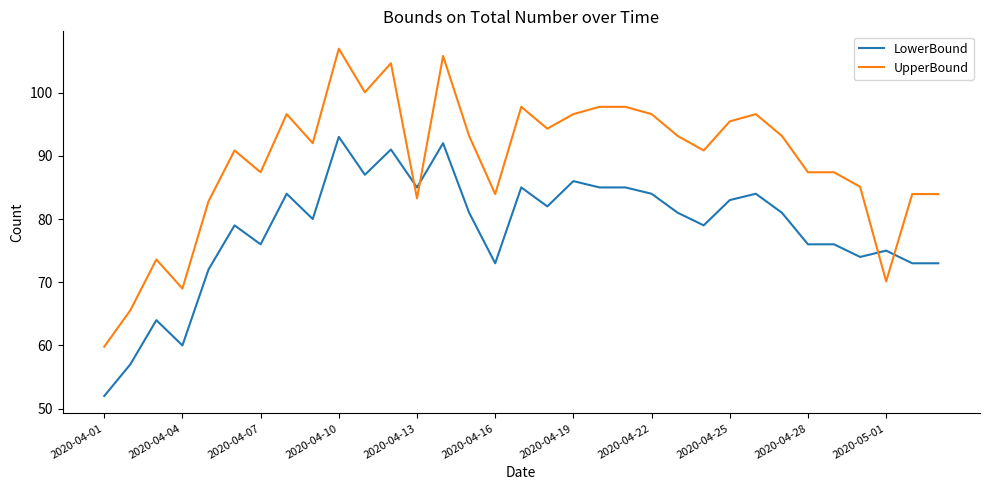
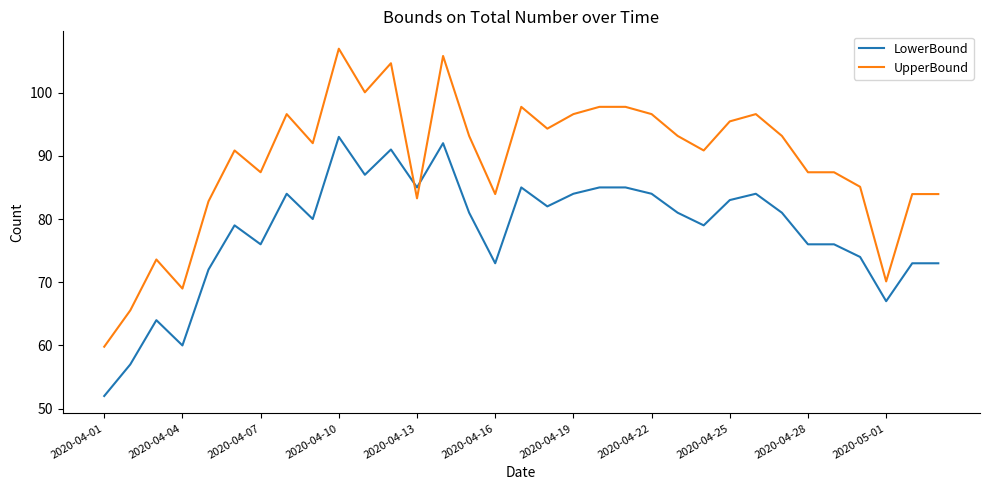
LowerBound, 2020-04-19: 86 -> 84
LowerBound, 2020-05-01: 75 -> 67
